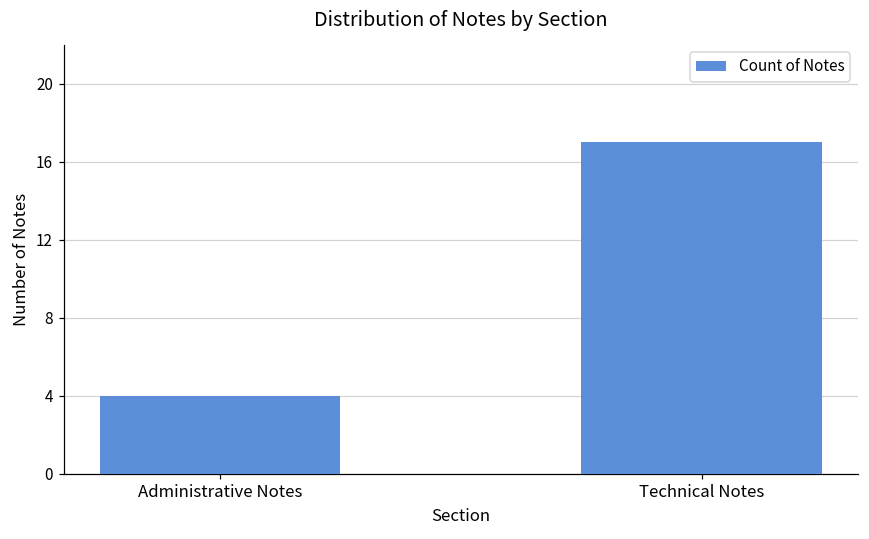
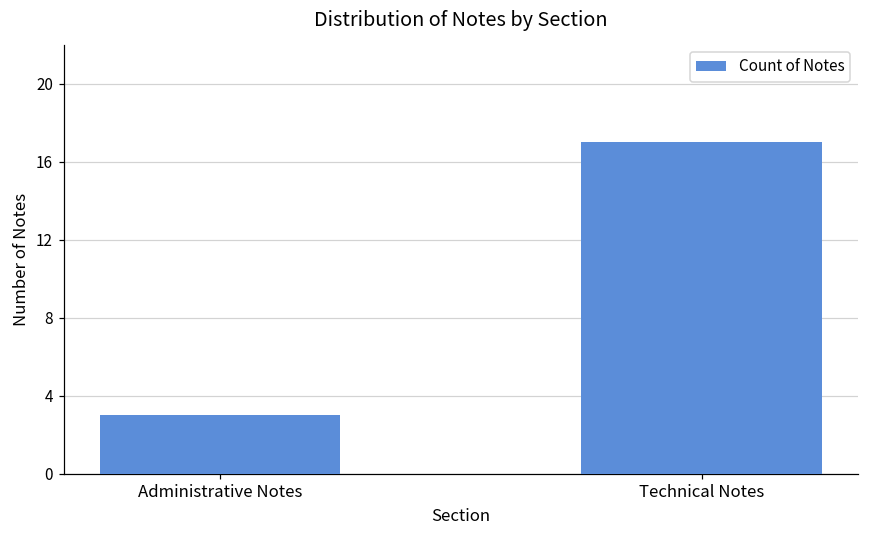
Administrative Notes: 4 -> 3
